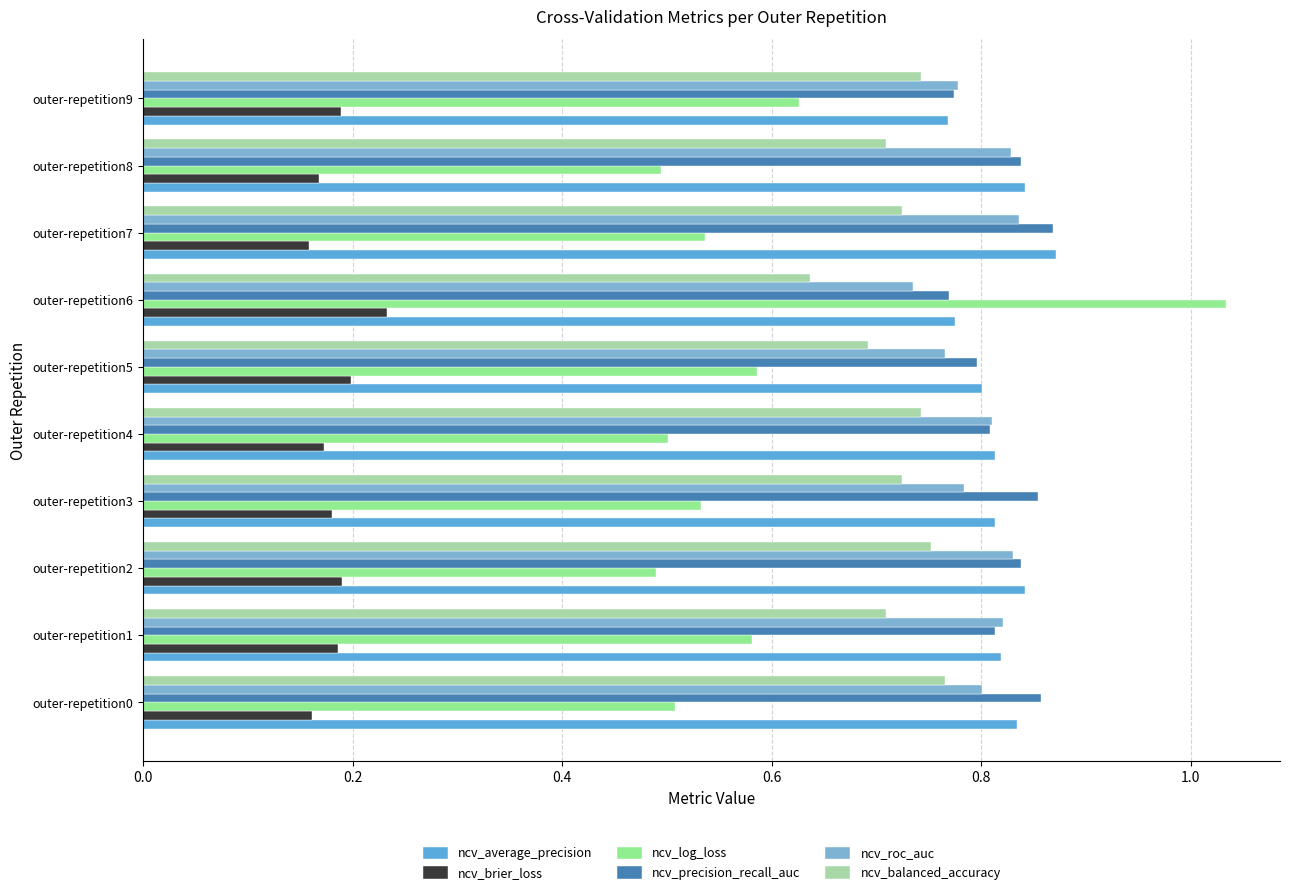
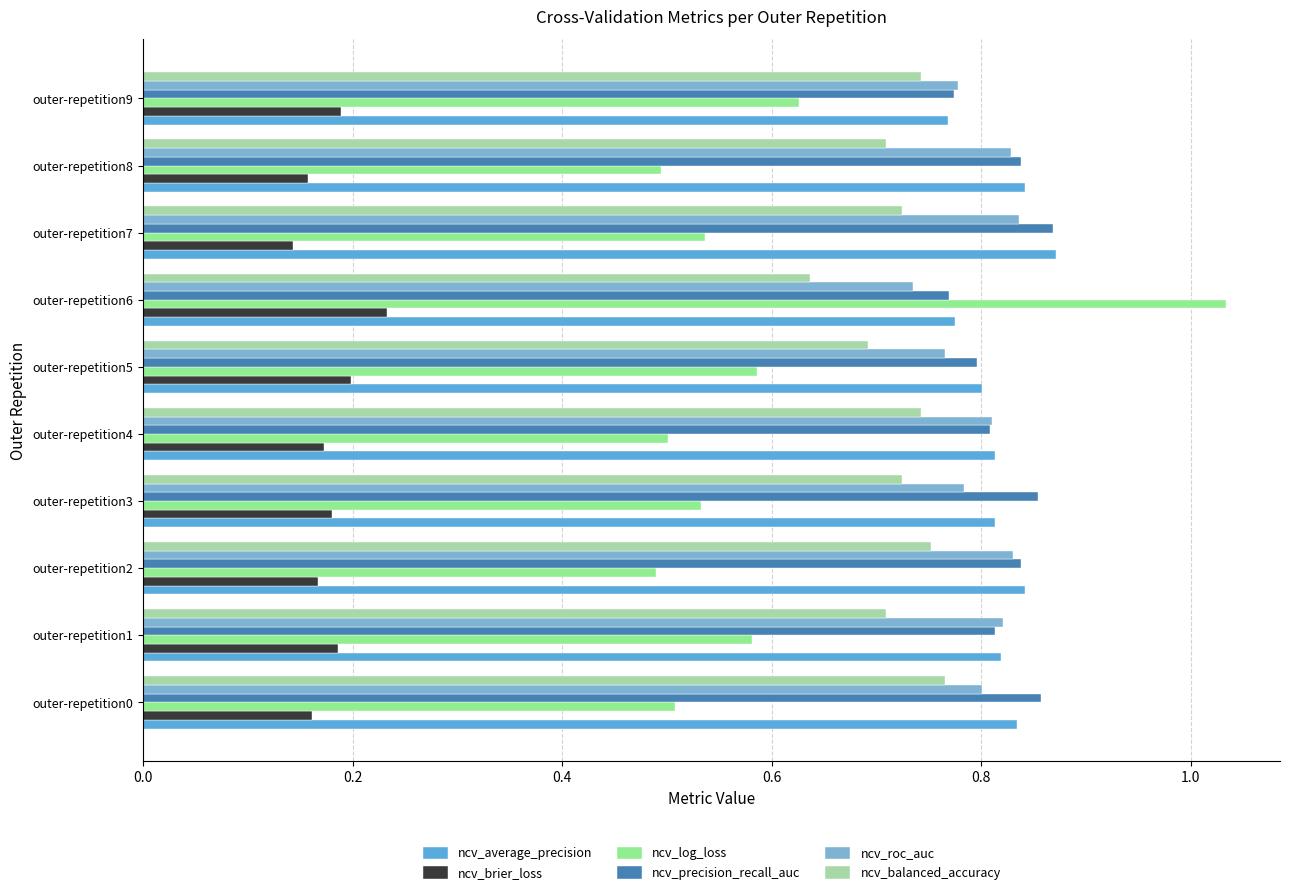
ncv_brier_loss, outer-repetition8: 0.168 -> 0.157
ncv_brier_loss, outer-repetition7: 0.158 -> 0.143
ncv_brier_loss, outer-repetition2: 0.190 -> 0.167
